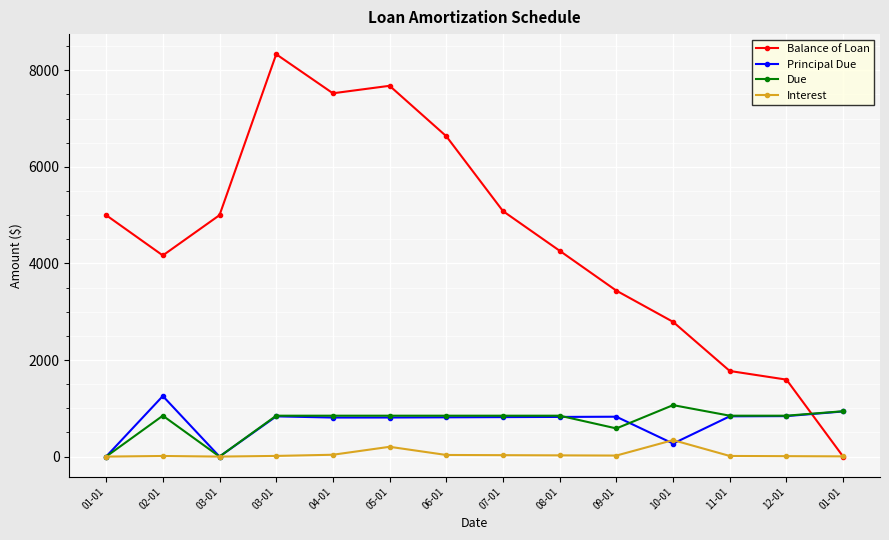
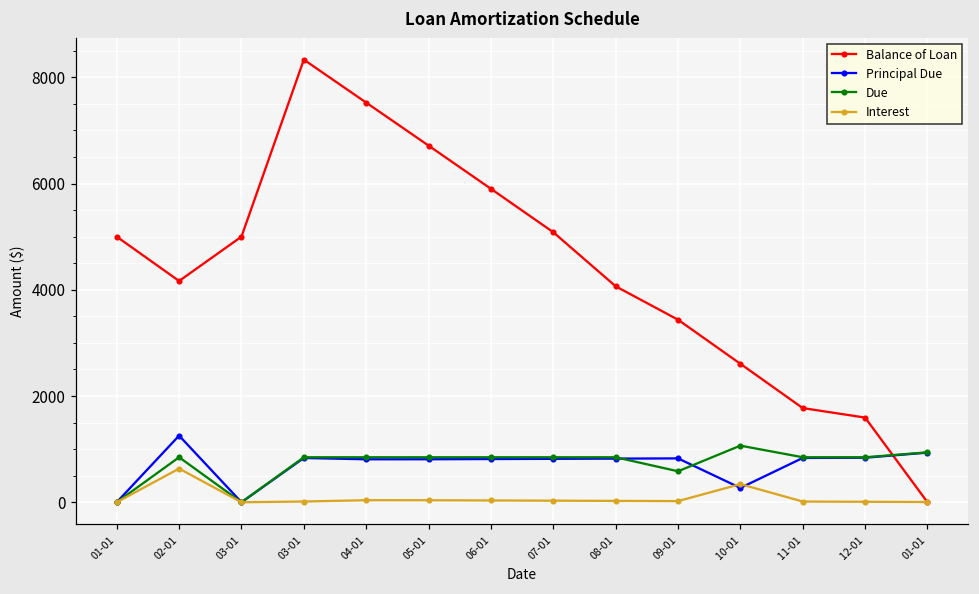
Interest, 02-01: 0 -> 600
Balance of Loan, 05-01: 7700 -> 6700
Interest, 05-01: 200 -> 0
Balance of Loan, 06-01: 6600 -> 5900
Balance of Loan, 08-01: 4300 -> 4100
Balance of Loan, 10-01: 2800 -> 2600
